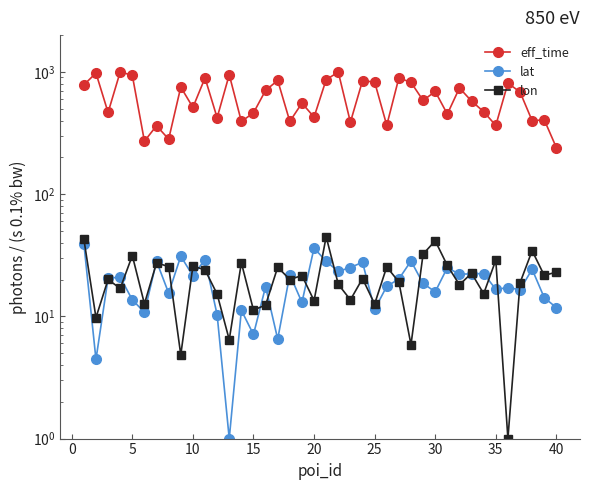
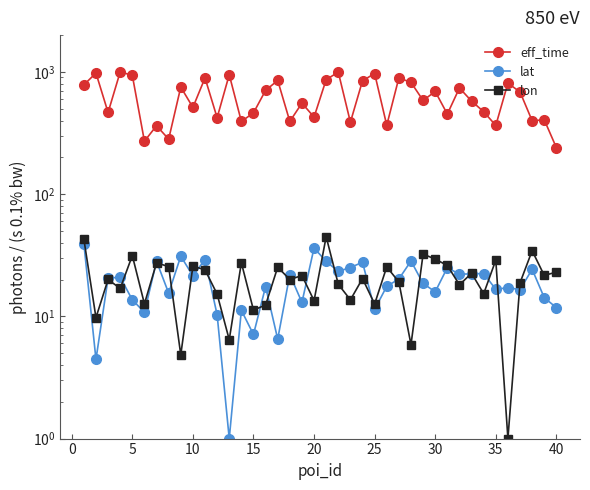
eff_time, 25: 800 -> 1000
lon, 30: 42 -> 29
